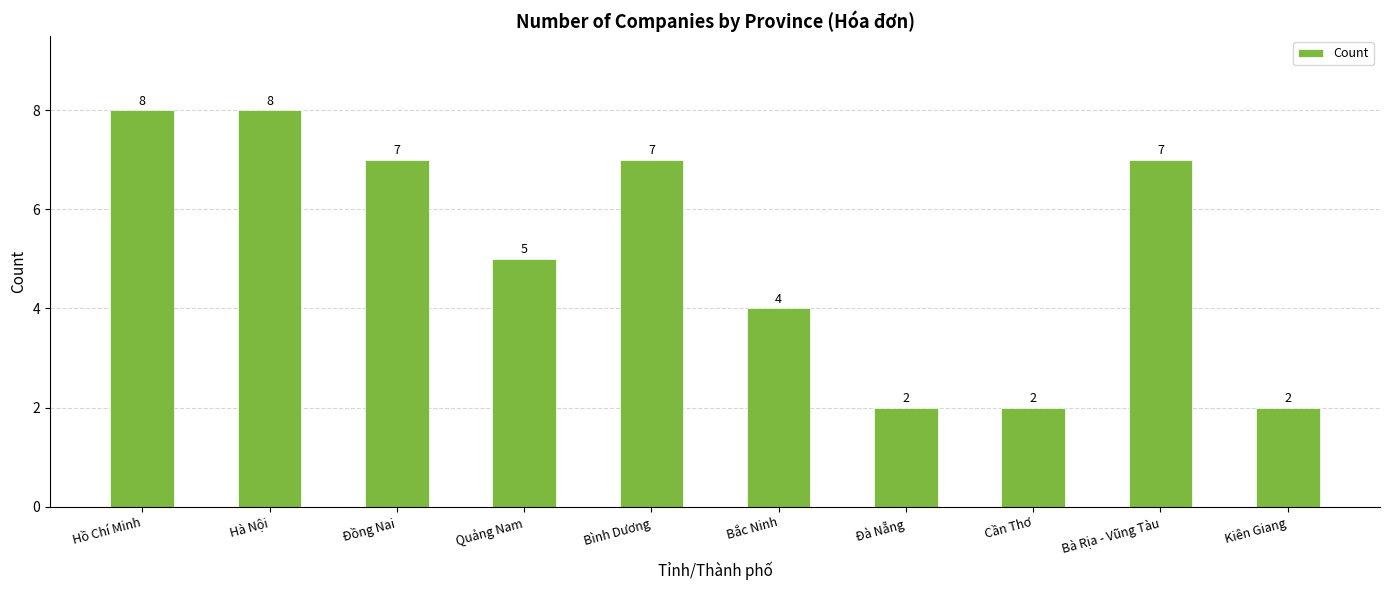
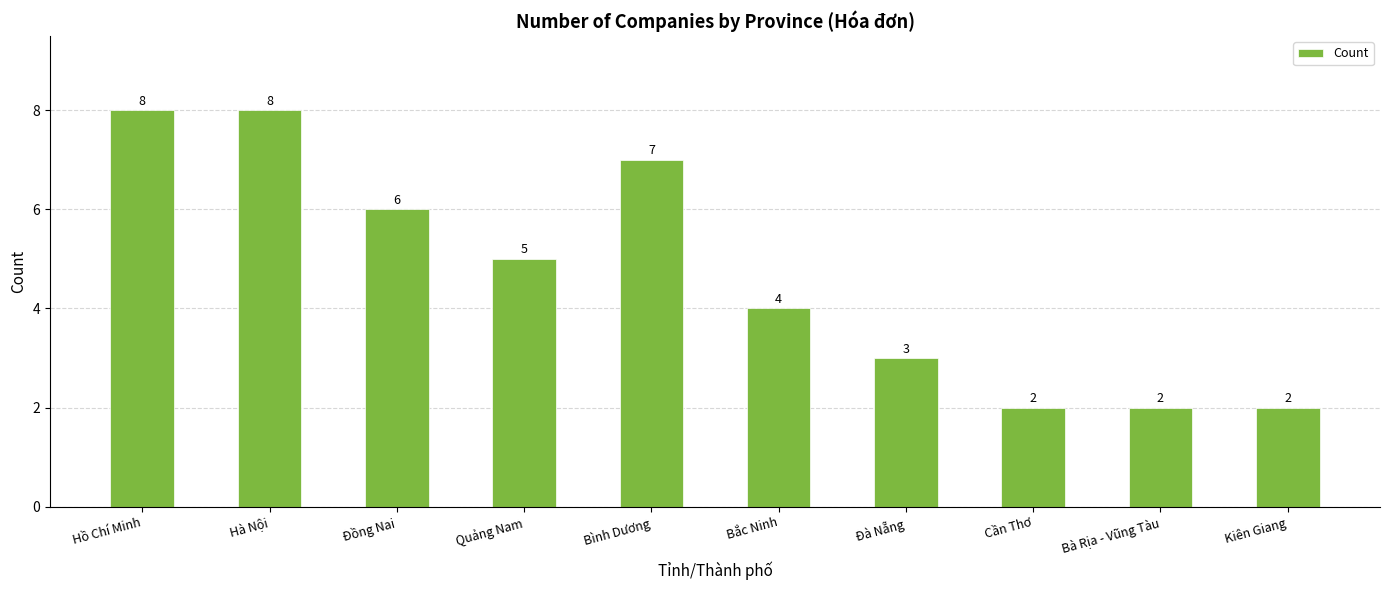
Đồng Nai: 7 -> 6
Đà Nẵng: 2 -> 3
Bà Rịa - Vũng Tàu: 7 -> 2
